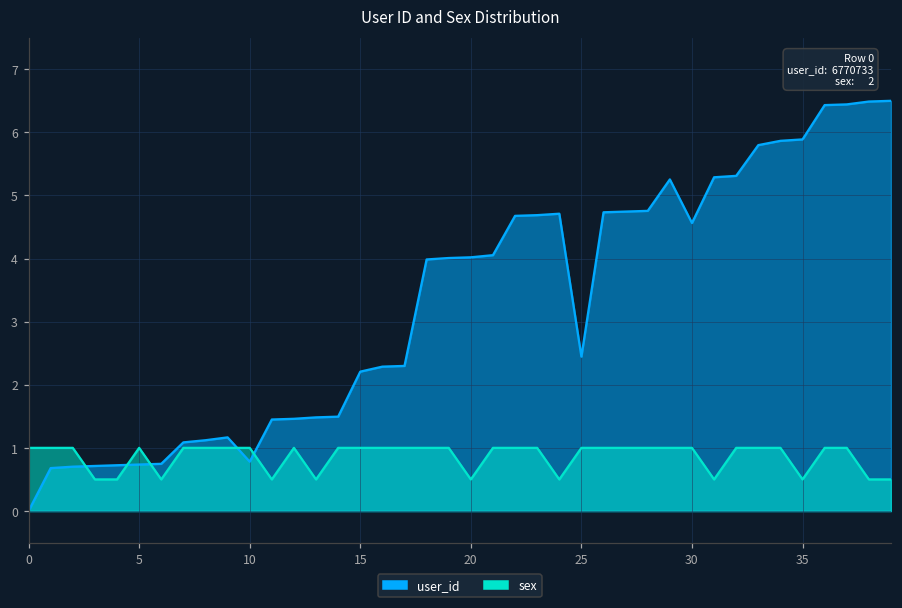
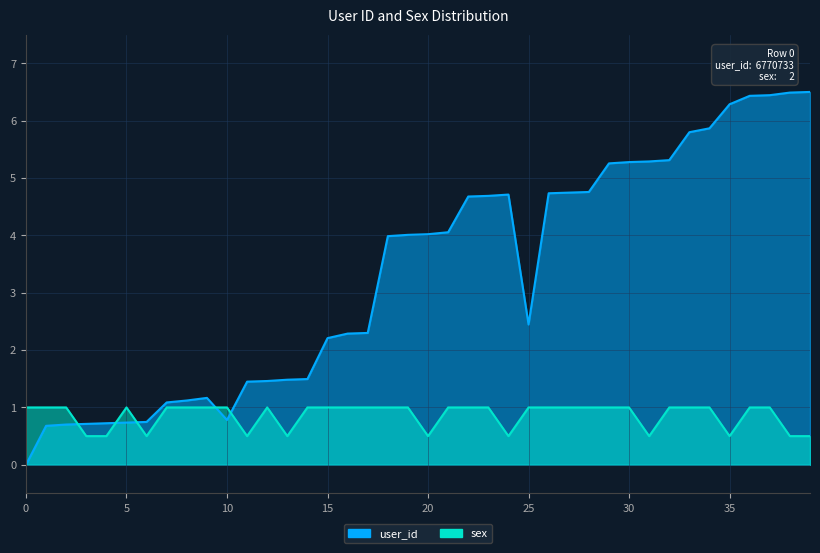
user_id, 30: 4.6 -> 5.3
user_id, 35: 5.9 -> 6.3
